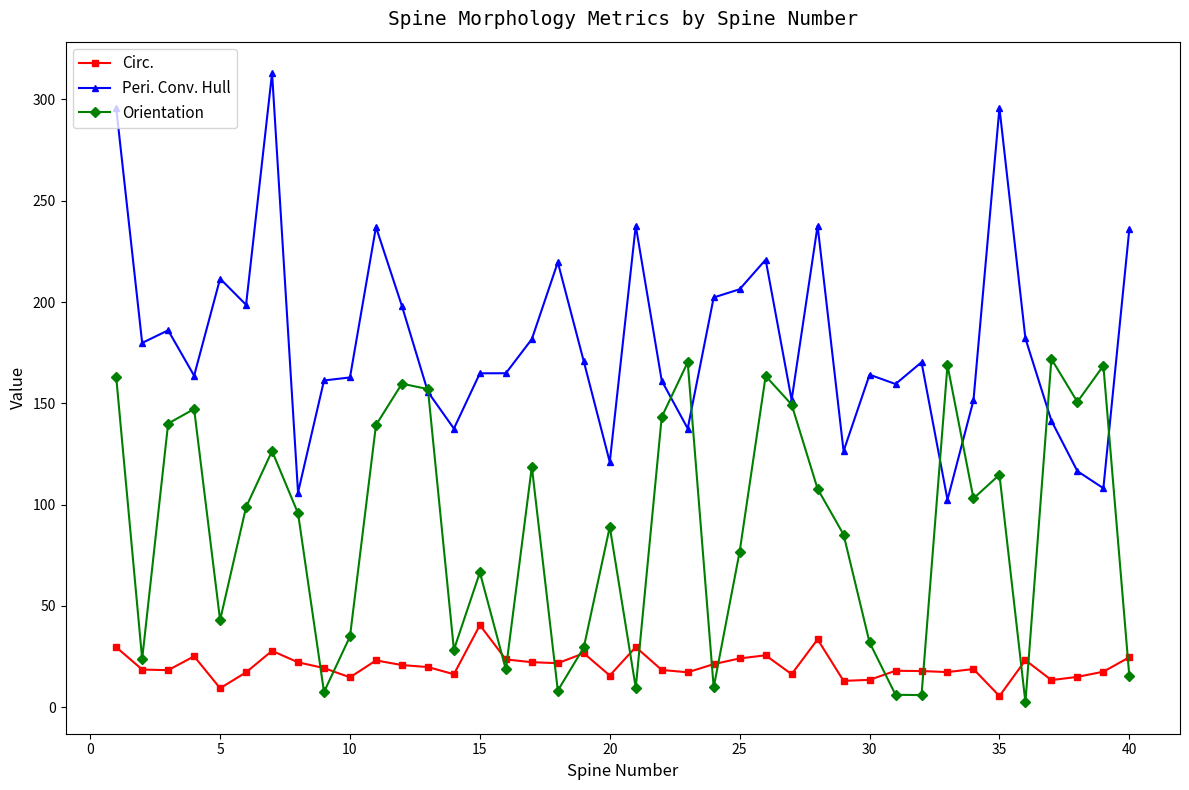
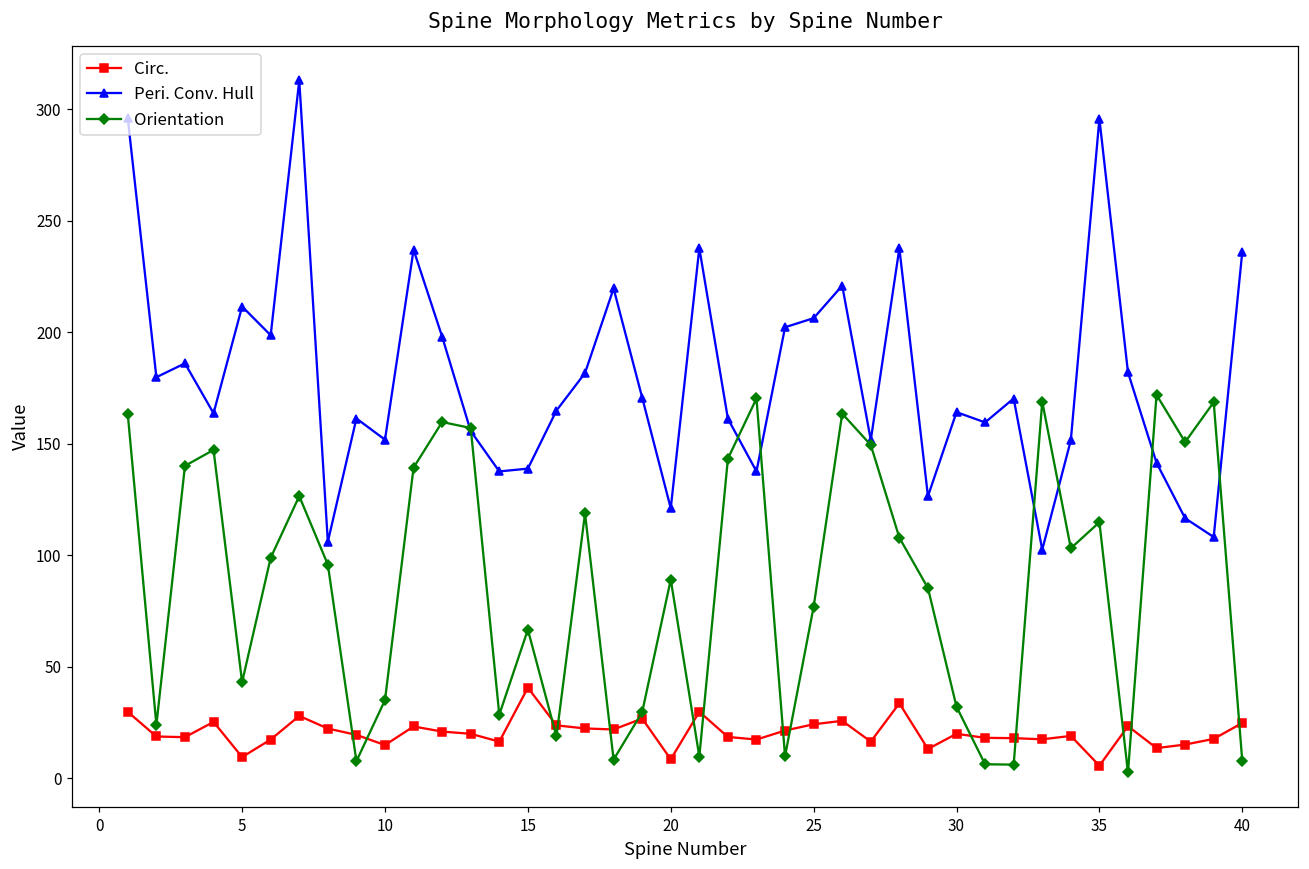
Peri. Conv. Hull, 10: 163 -> 152
Peri. Conv. Hull, 15: 165 -> 139
Circ., 20: 16 -> 8
Circ., 30: 14 -> 20
Orientation, 40: 15 -> 8
